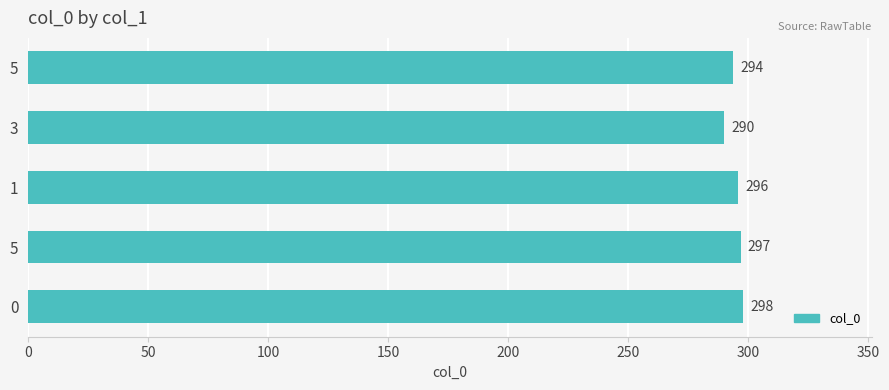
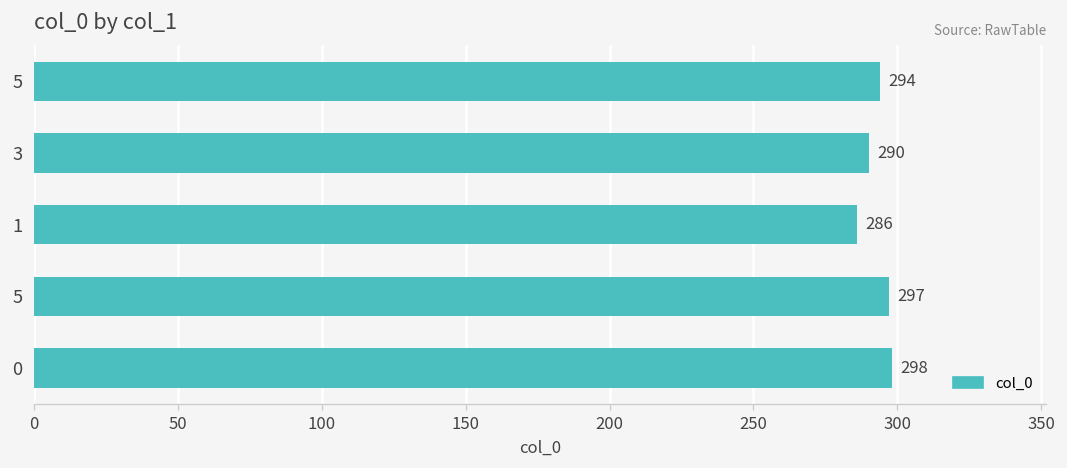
1: 296 -> 286
